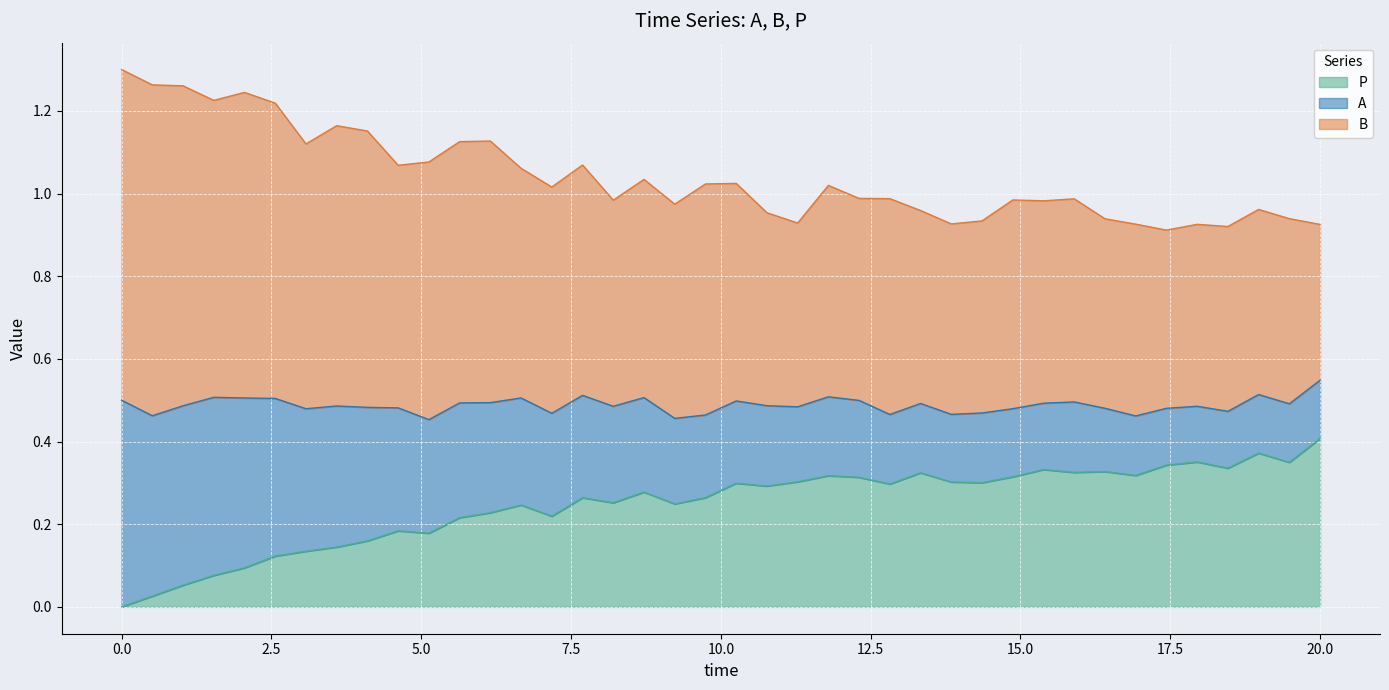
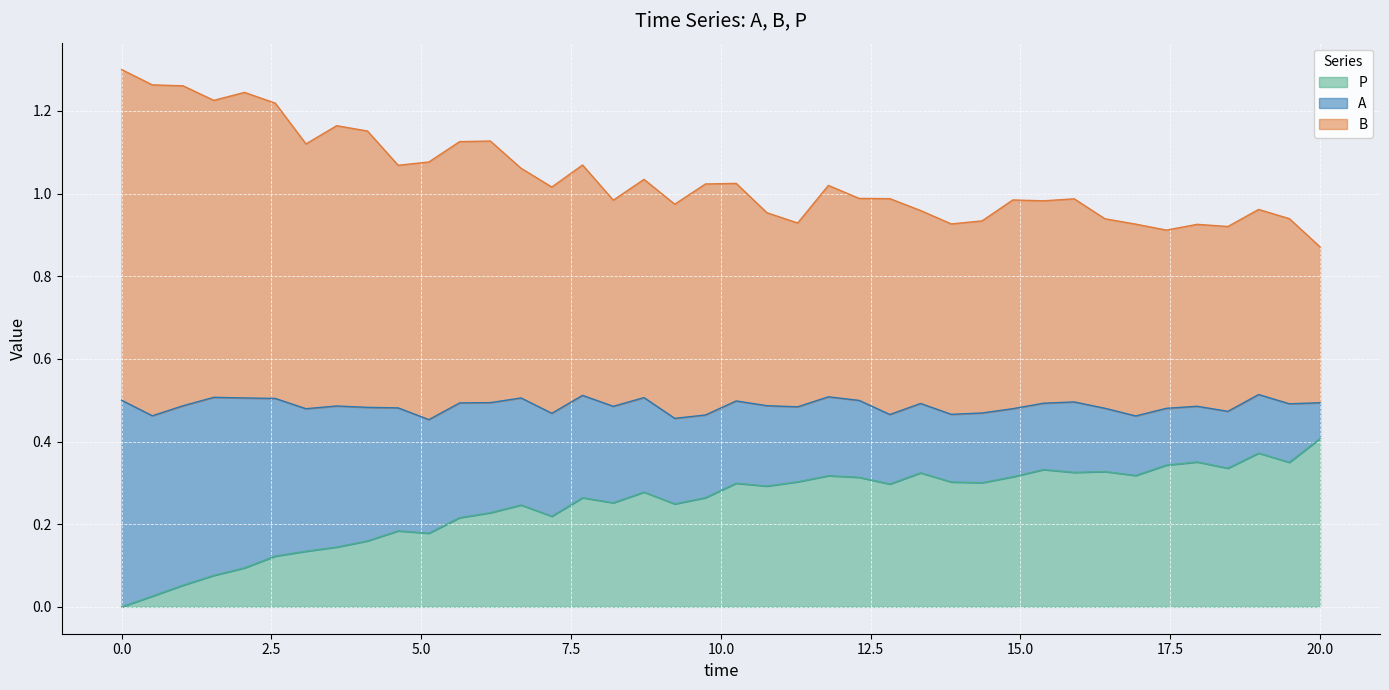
A, 20.0: 0.14 -> 0.09
